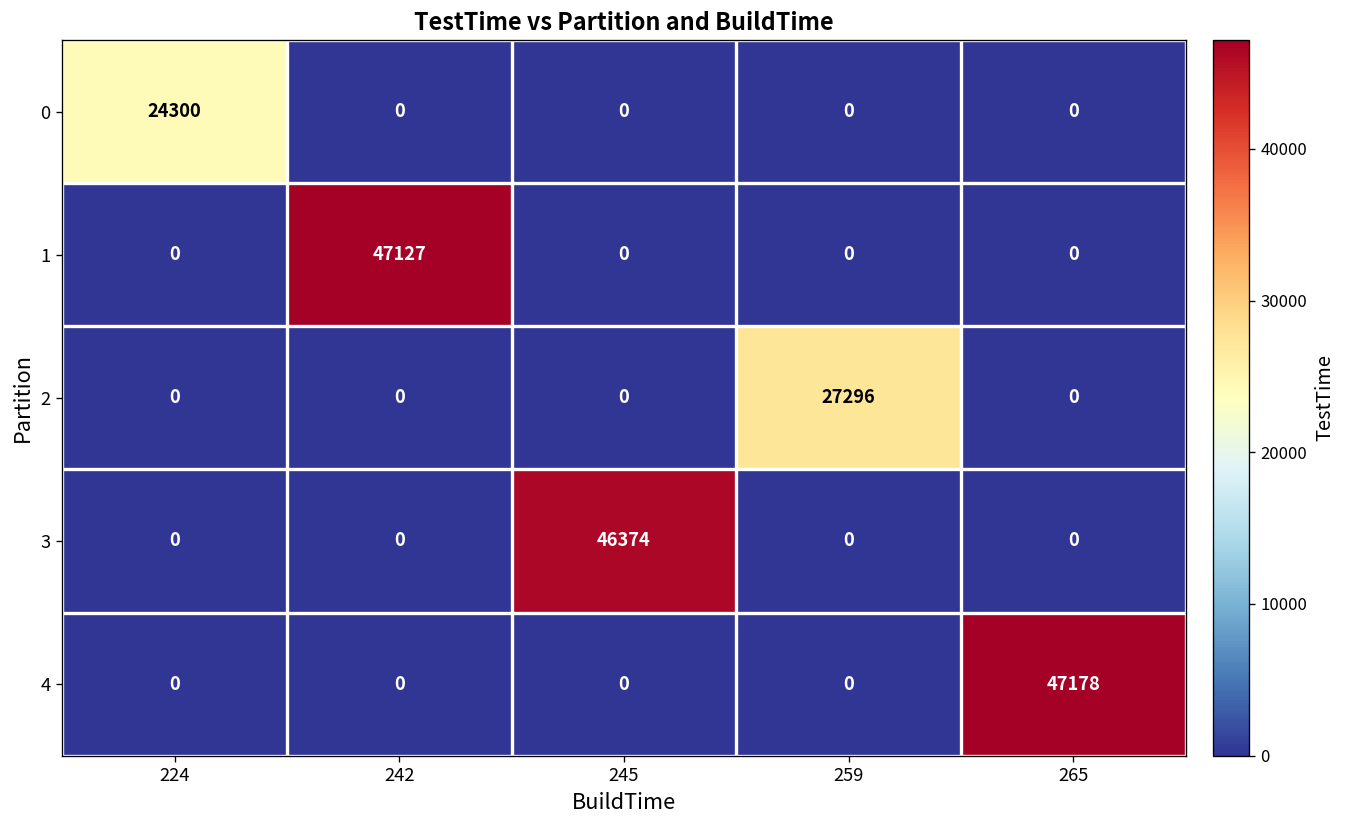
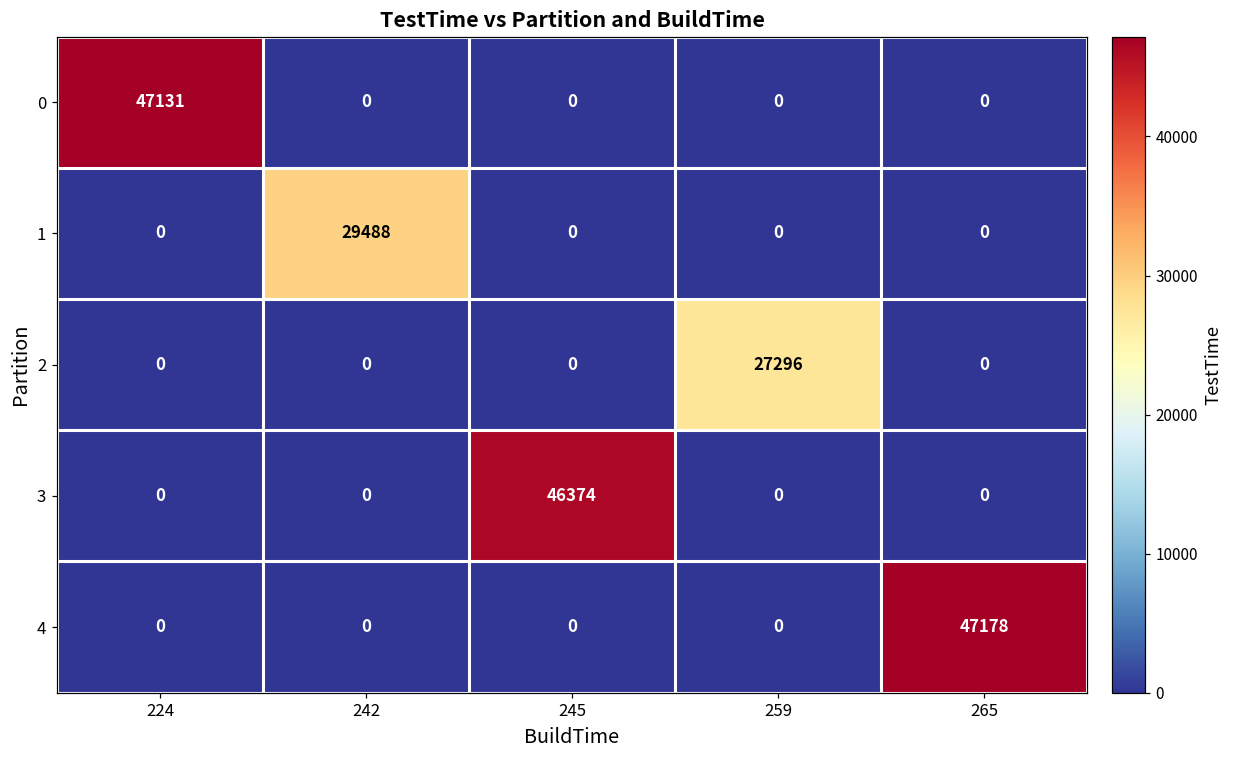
0, 224: 24300 -> 47131
1, 242: 47127 -> 29488
